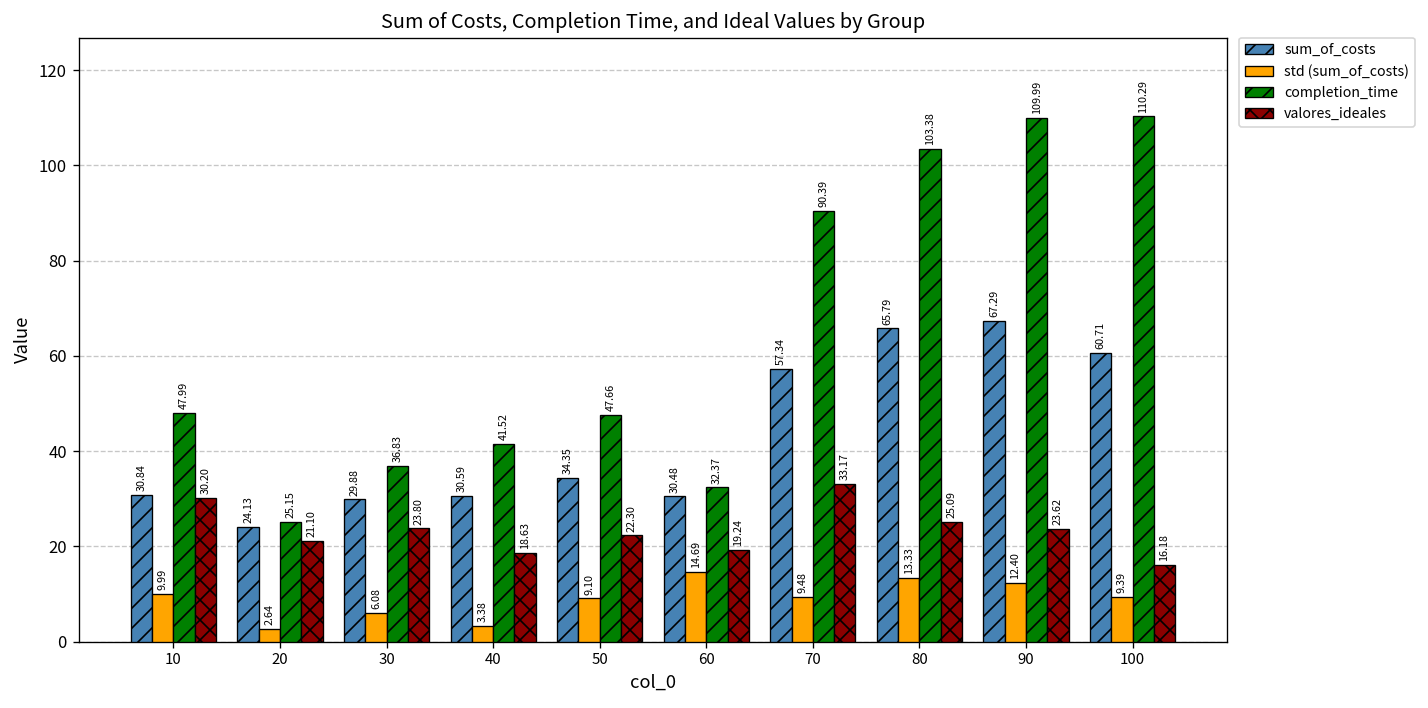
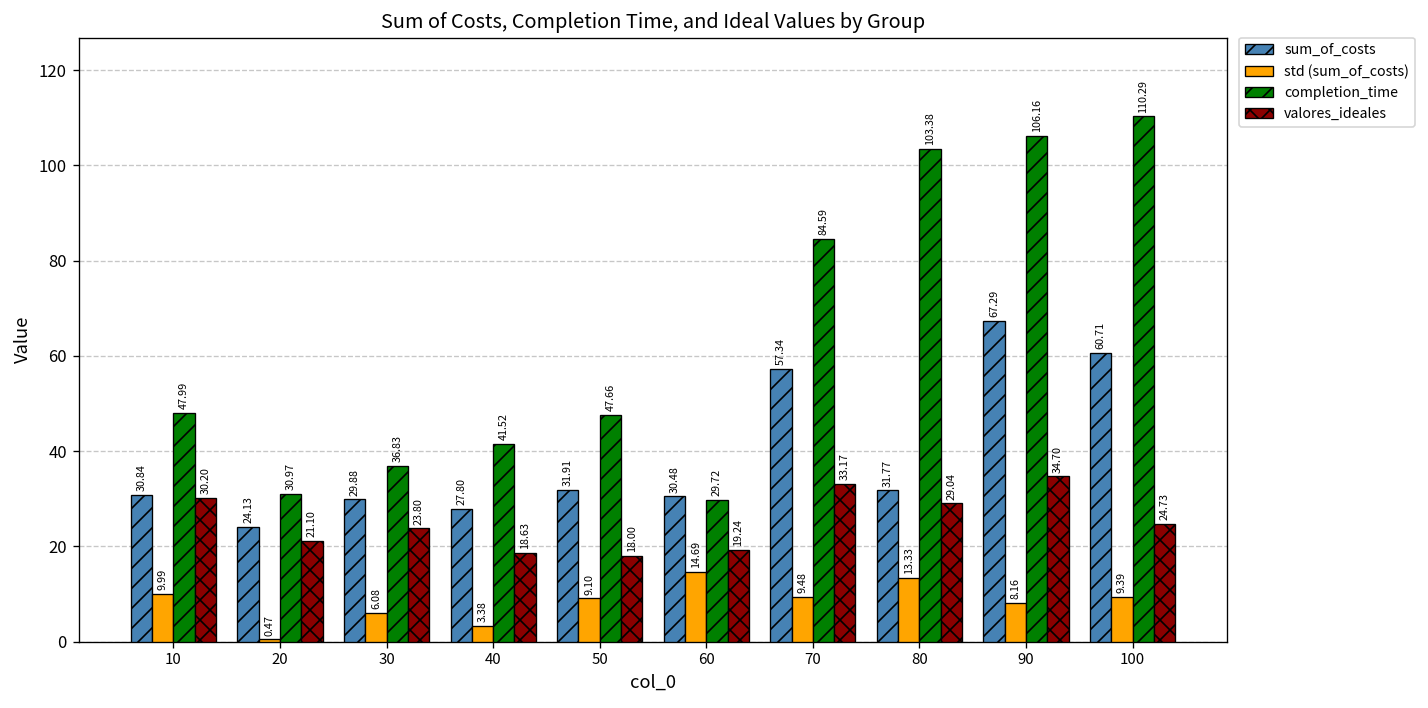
std (sum_of_costs), 20: 2.64 -> 0.47
completion_time, 20: 25.15 -> 30.97
sum_of_costs, 40: 30.59 -> 27.80
sum_of_costs, 50: 34.35 -> 31.91
valores_ideales, 50: 22.30 -> 18.00
completion_time, 60: 32.37 -> 29.72
completion_time, 70: 90.39 -> 84.59
sum_of_costs, 80: 65.79 -> 31.77
valores_ideales, 80: 25.09 -> 29.04
std (sum_of_costs), 90: 12.40 -> 8.16
completion_time, 90: 109.99 -> 106.16
valores_ideales, 90: 23.62 -> 34.70
valores_ideales, 100: 16.18 -> 24.73
